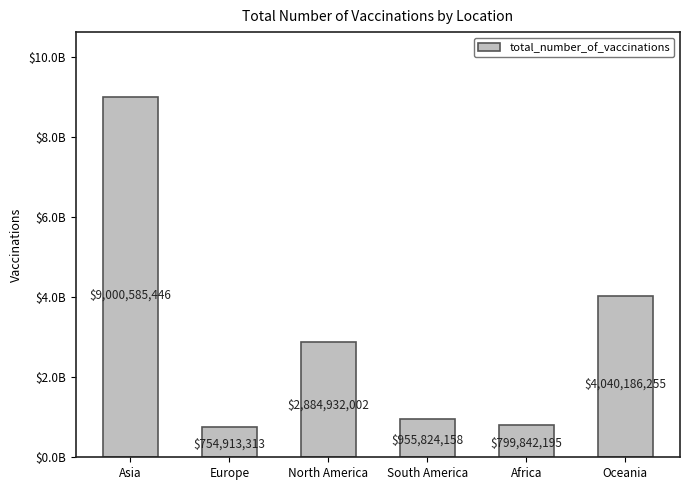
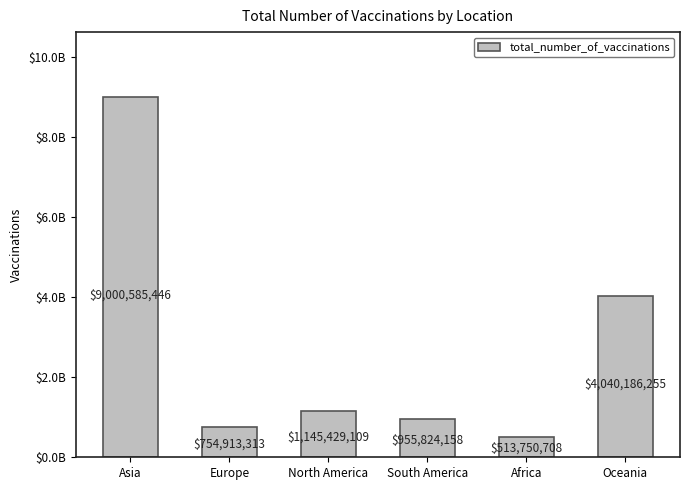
North America: $2,884,932,002 -> $1,145,429,109
Africa: $799,842,195 -> $513,750,708
